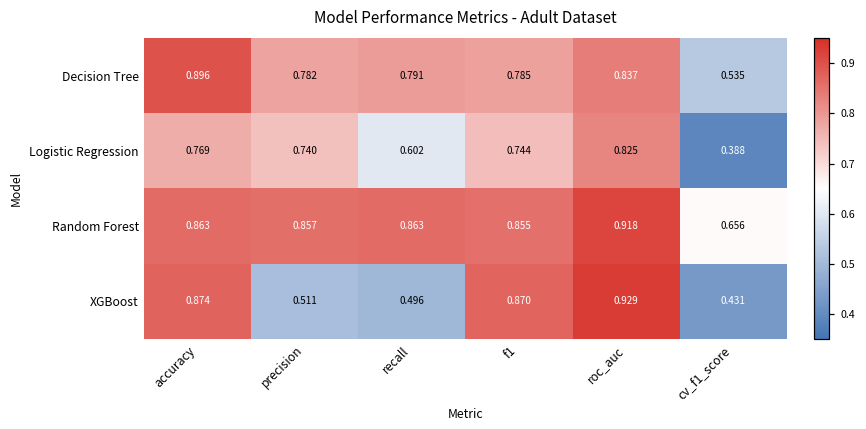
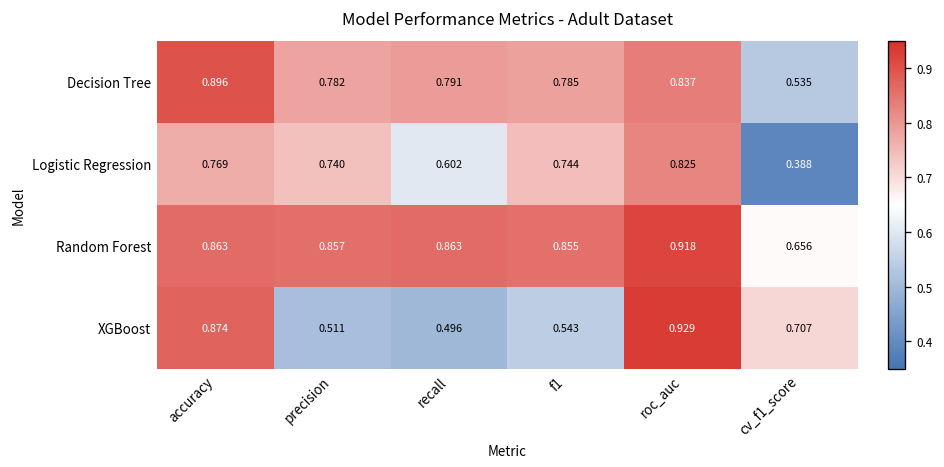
XGBoost, f1: 0.870 -> 0.543
XGBoost, cv_f1_score: 0.431 -> 0.707
